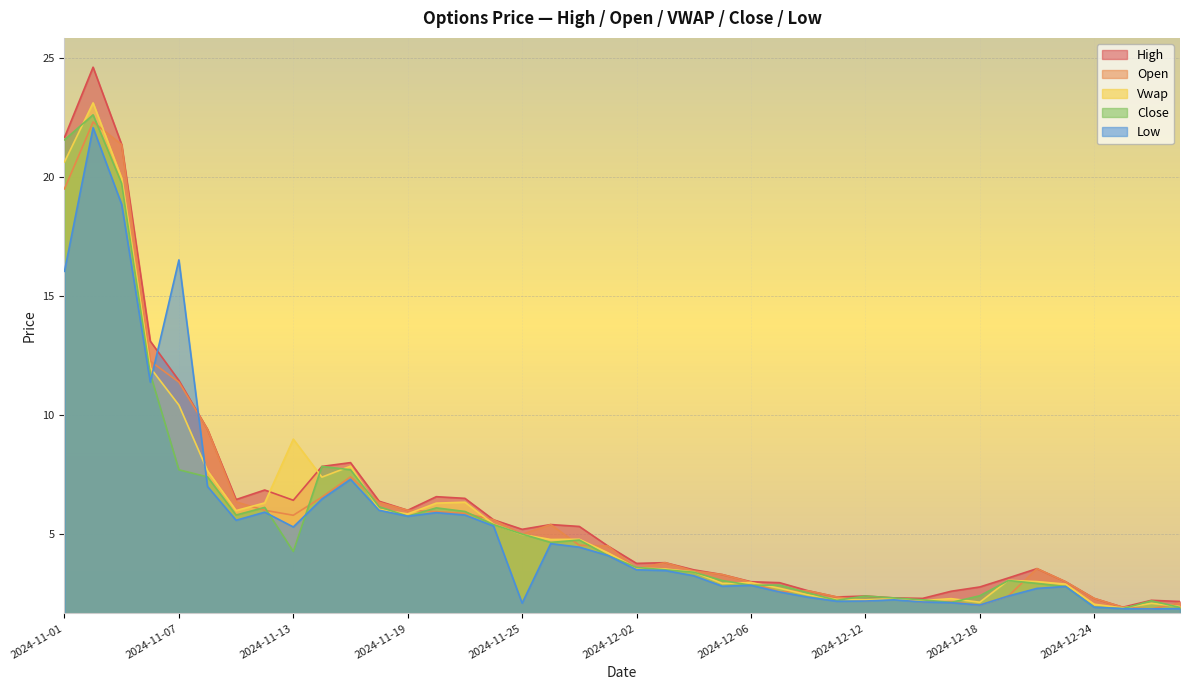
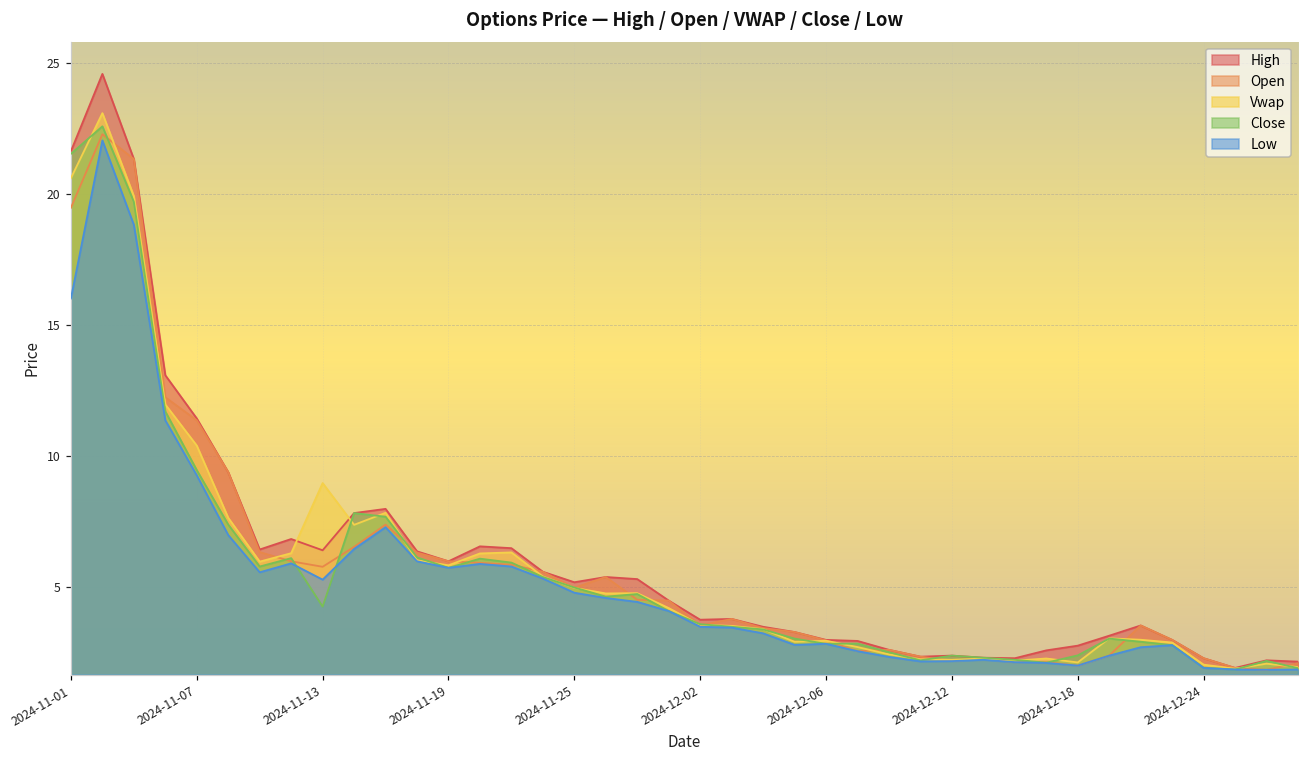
Close, 2024-11-07: 7.7 -> 9.5
Low, 2024-11-07: 16.5 -> 9.3
Low, 2024-11-25: 2.1 -> 4.8
